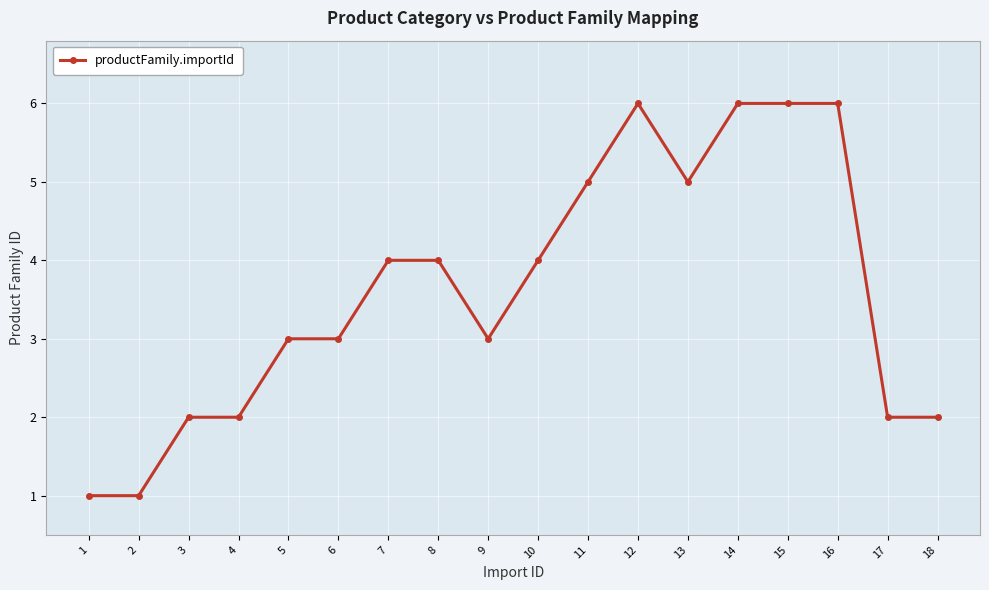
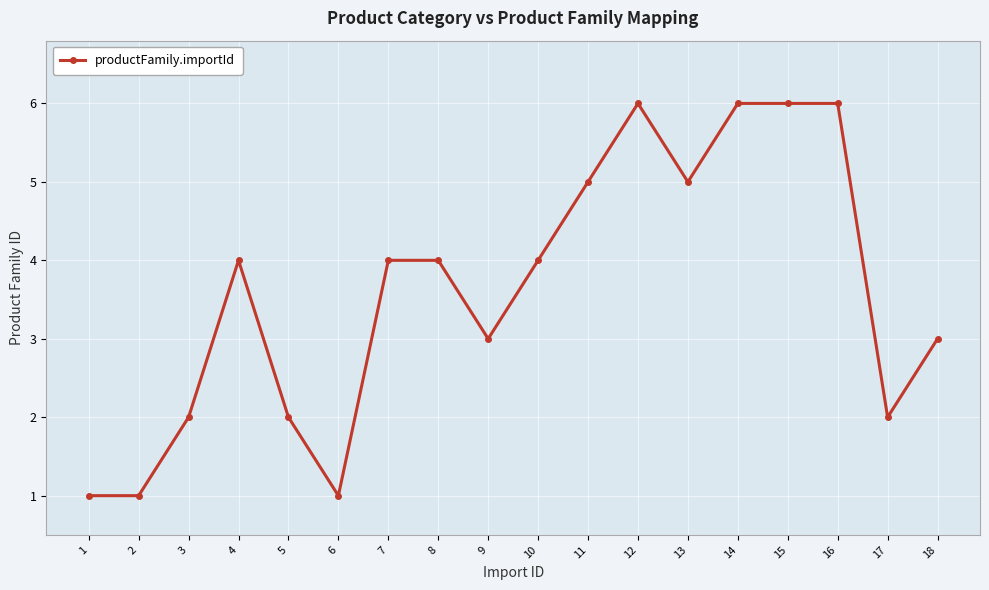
4: 2 -> 4
5: 3 -> 2
6: 3 -> 1
18: 2 -> 3
